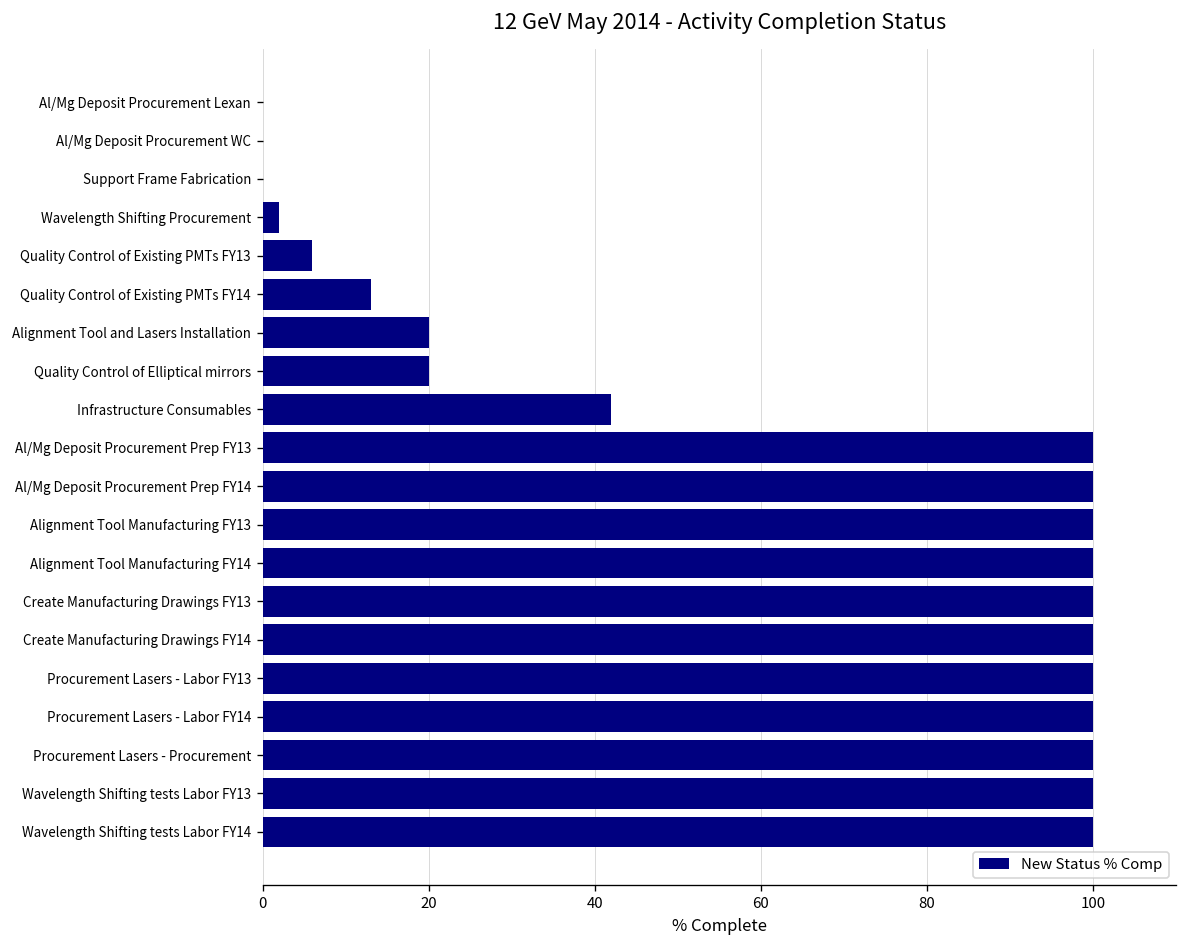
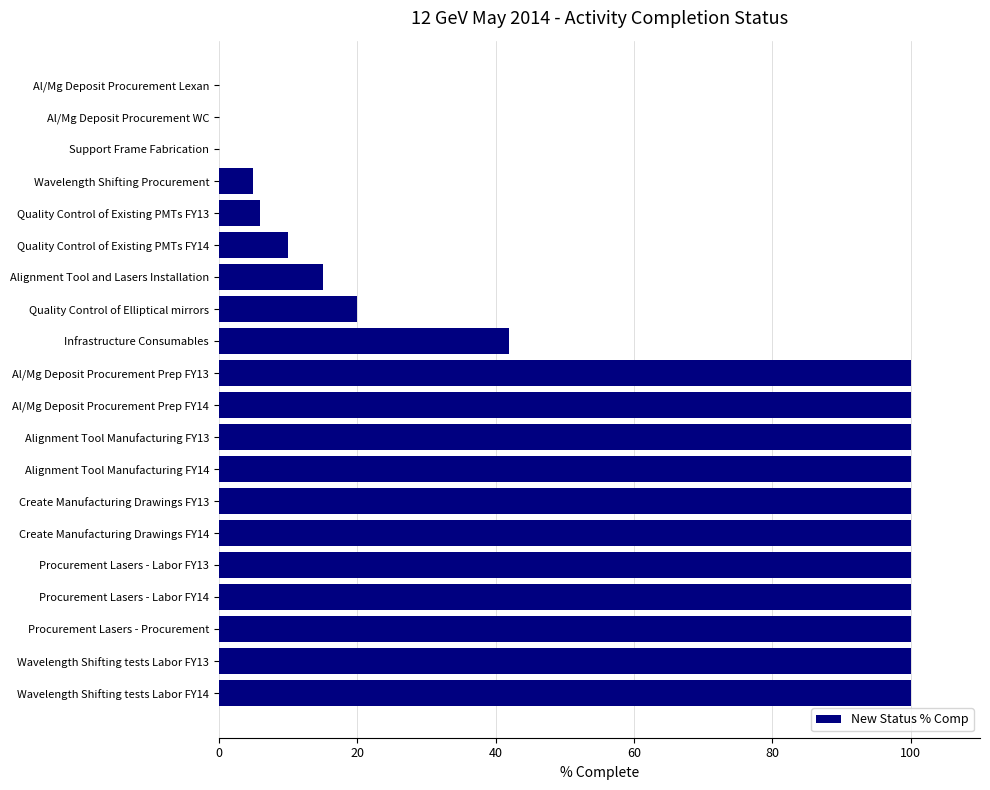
Wavelength Shifting Procurement: 2 -> 5
Quality Control of Existing PMTs FY14: 13 -> 10
Alignment Tool and Lasers Installation: 20 -> 15
